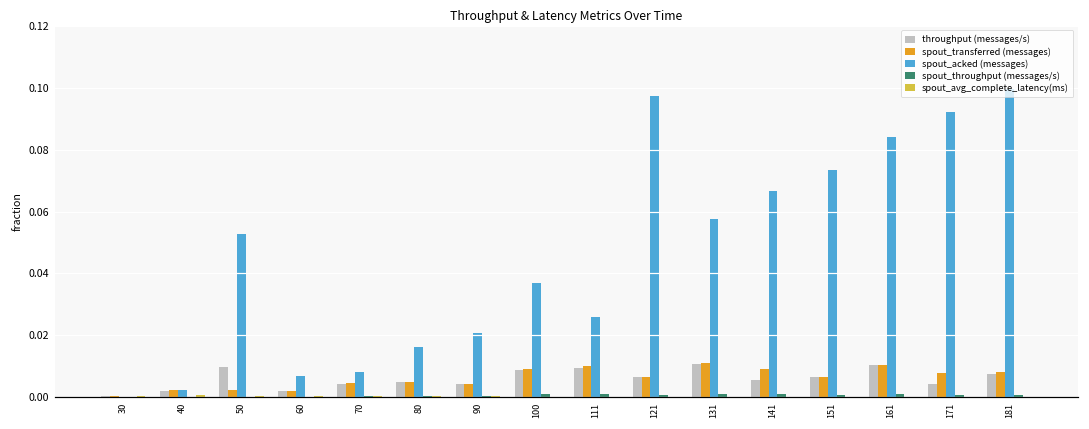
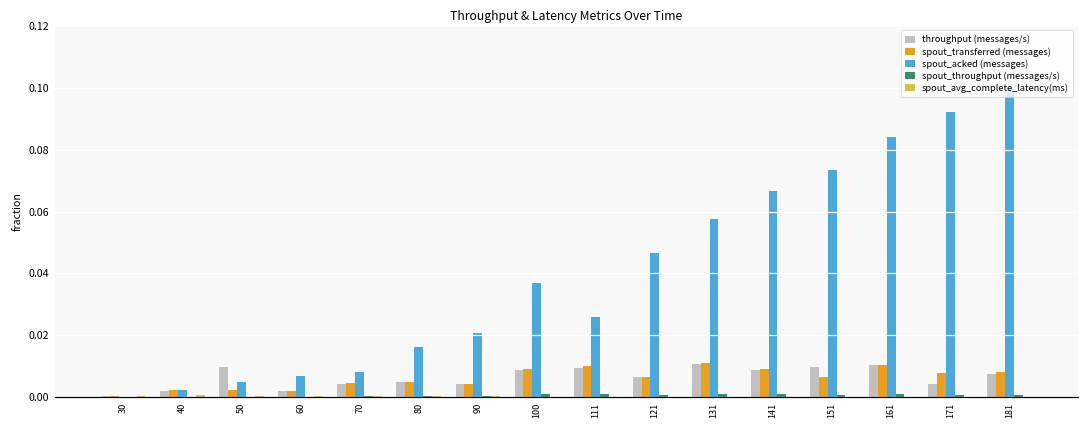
spout_acked (messages), 50: 0.053 -> 0.005
spout_acked (messages), 121: 0.097 -> 0.047
throughput (messages/s), 141: 0.006 -> 0.009
throughput (messages/s), 151: 0.006 -> 0.010
